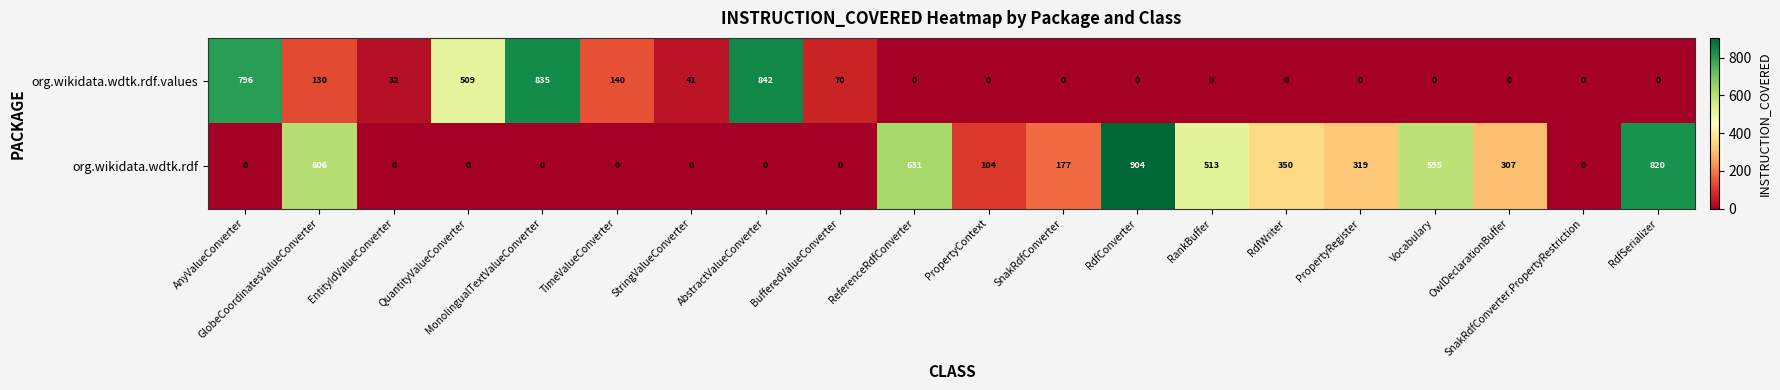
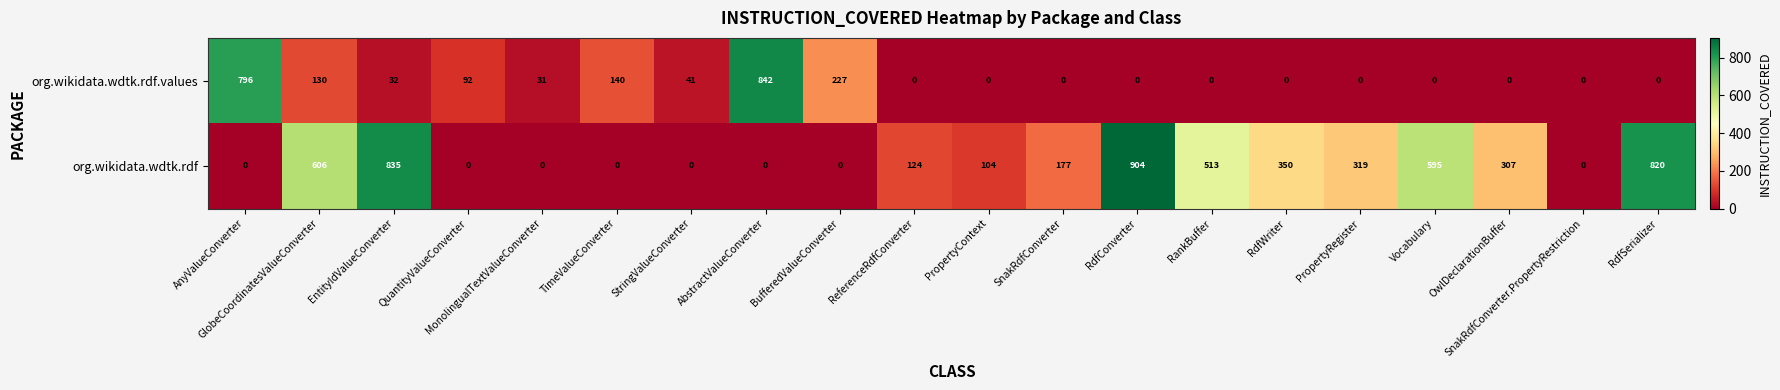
org.wikidata.wdtk.rdf.values, QuantityValueConverter: 509 -> 92
org.wikidata.wdtk.rdf.values, MonolingualTextValueConverter: 835 -> 31
org.wikidata.wdtk.rdf.values, BufferedValueConverter: 70 -> 227
org.wikidata.wdtk.rdf, EntityIdValueConverter: 0 -> 835
org.wikidata.wdtk.rdf, ReferenceRdfConverter: 631 -> 124
